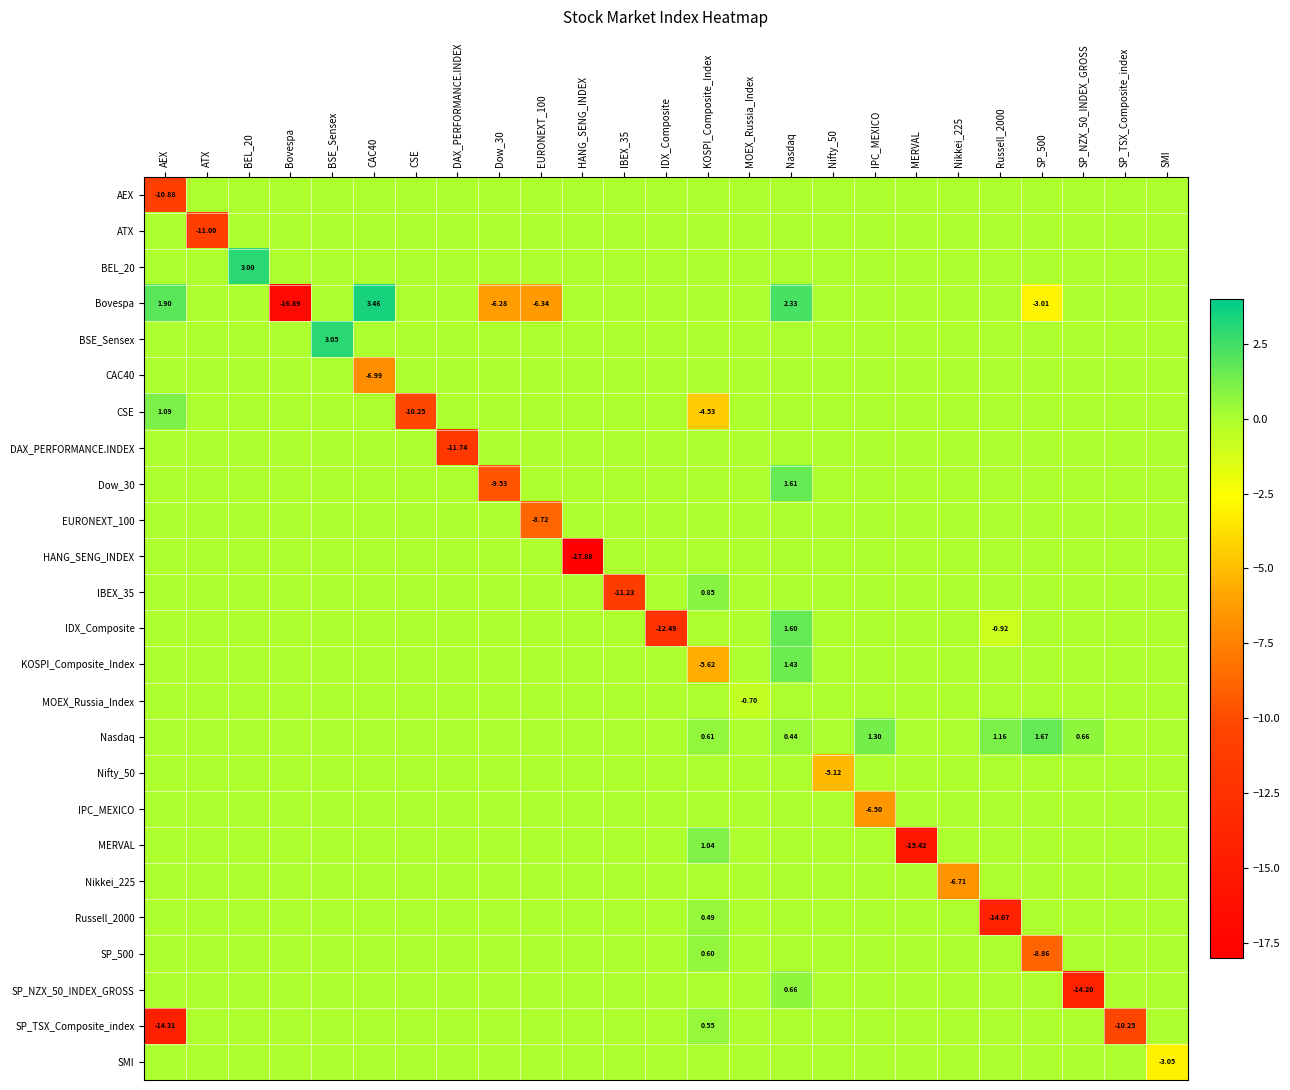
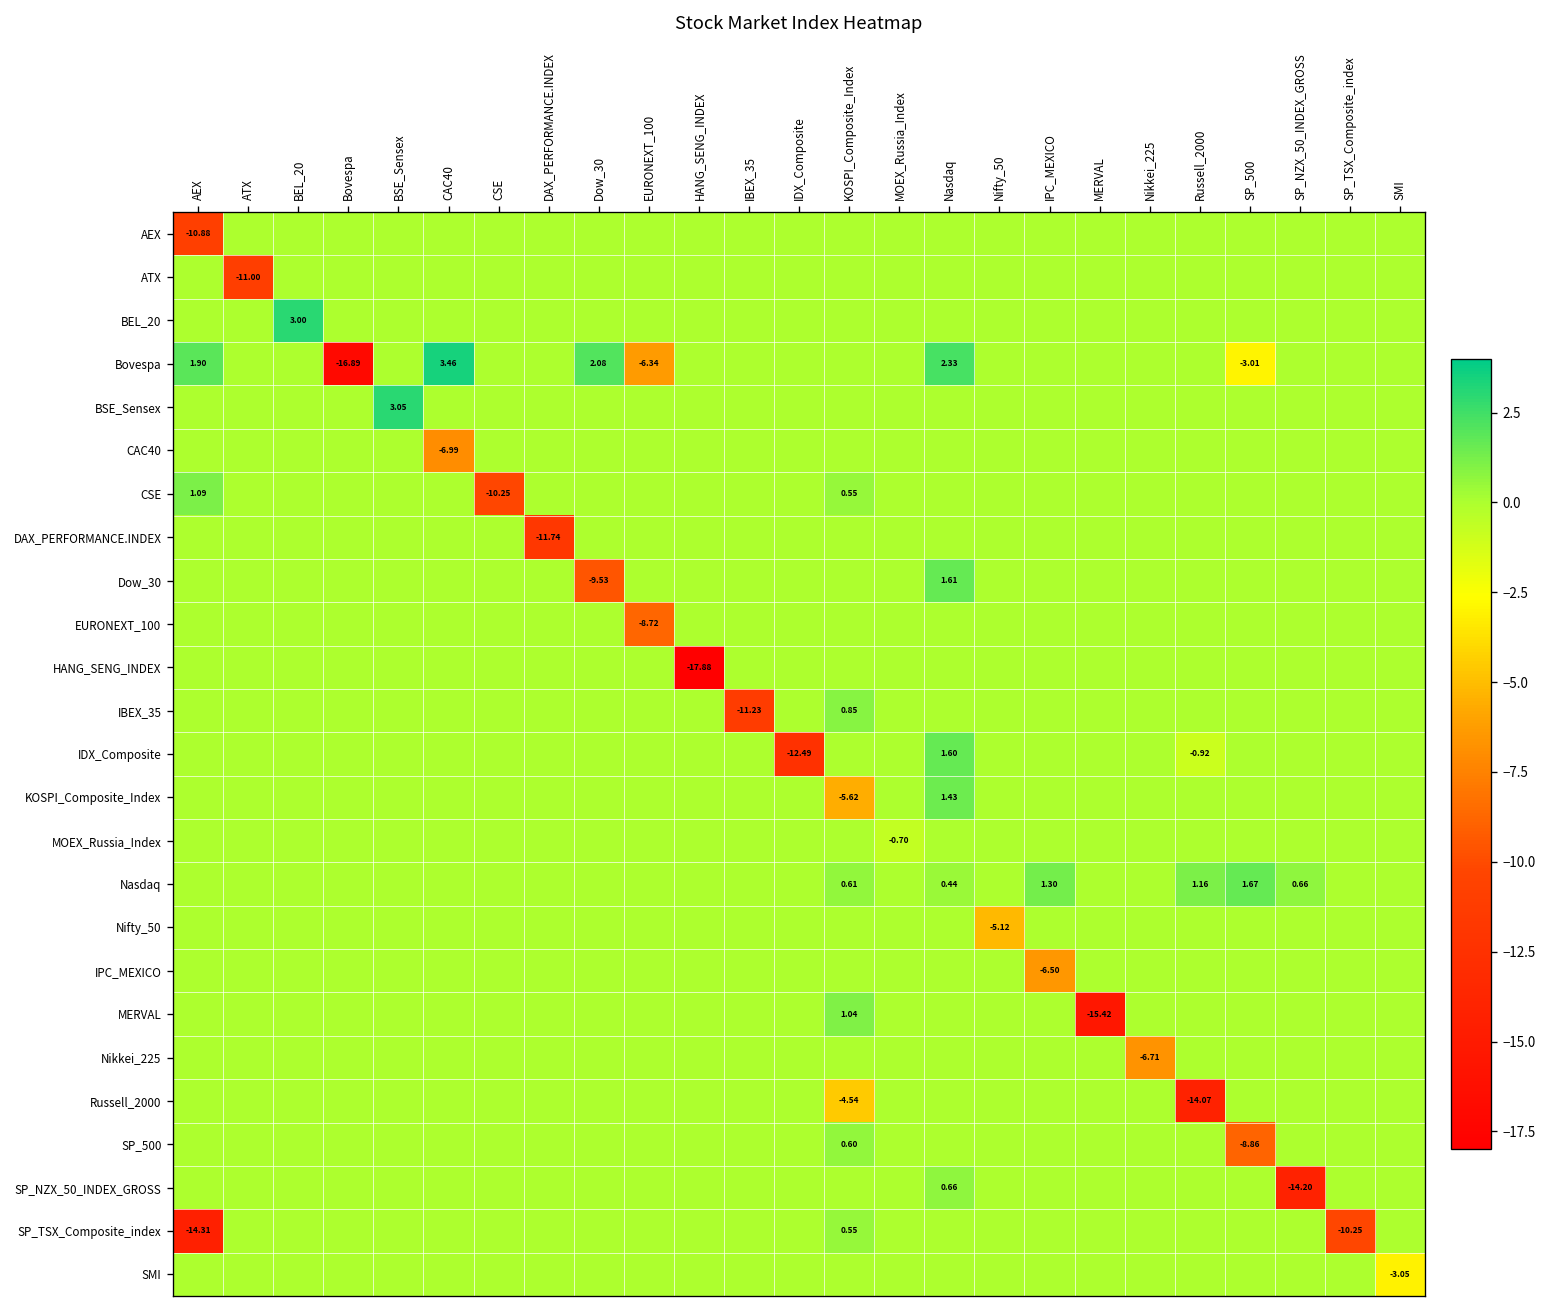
Bovespa, Dow_30: -6.28 -> 2.08
CSE, KOSPI_Composite_Index: -4.53 -> 0.55
Russell_2000, KOSPI_Composite_Index: 0.49 -> -4.54
